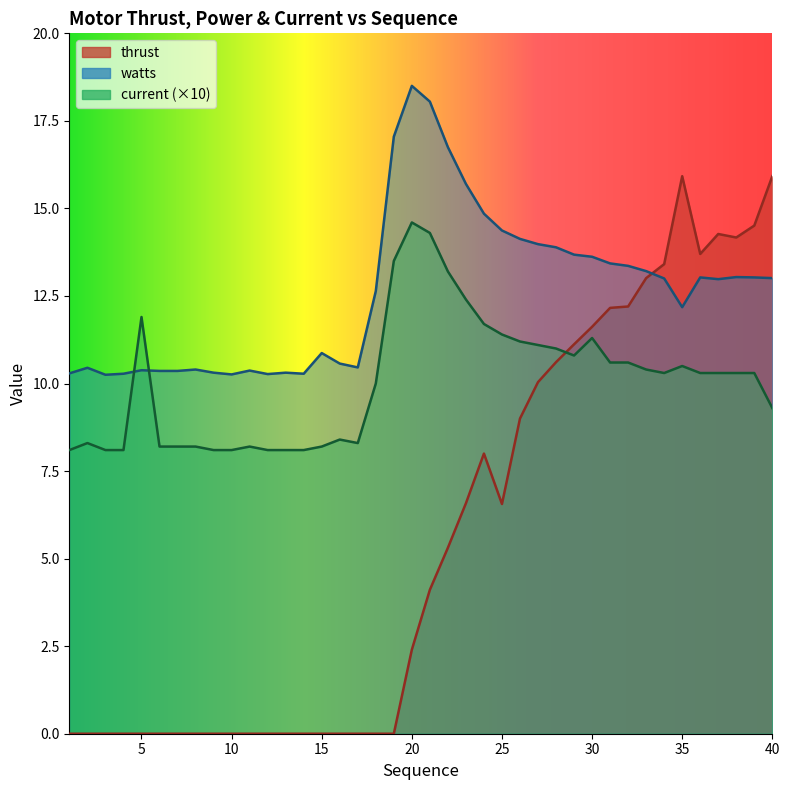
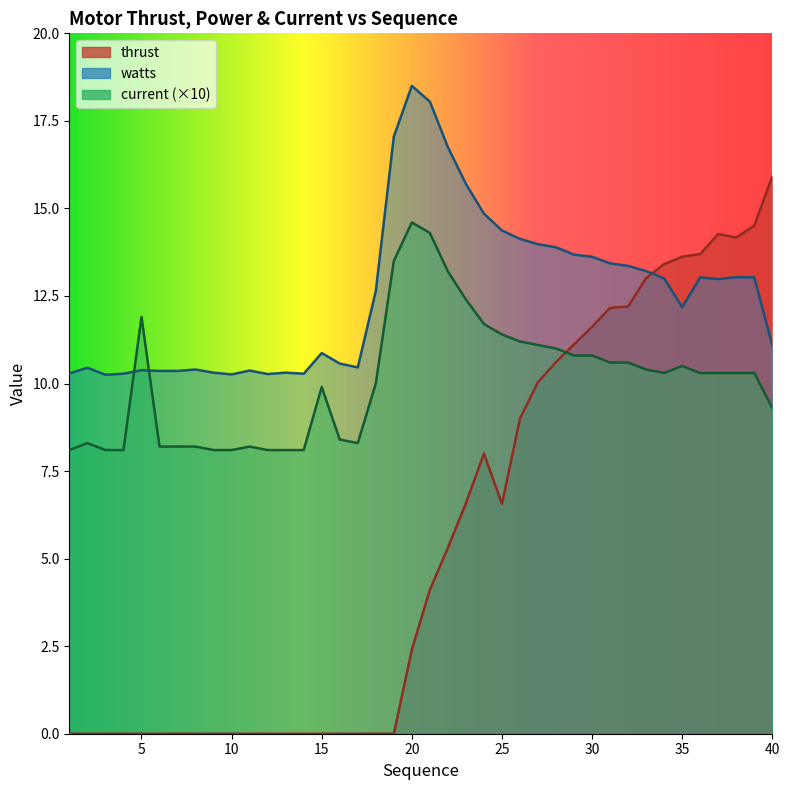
current (×10), 15: 8.2 -> 9.9
current (×10), 30: 11.3 -> 10.8
thrust, 35: 15.9 -> 13.6
watts, 40: 13.0 -> 11.1
